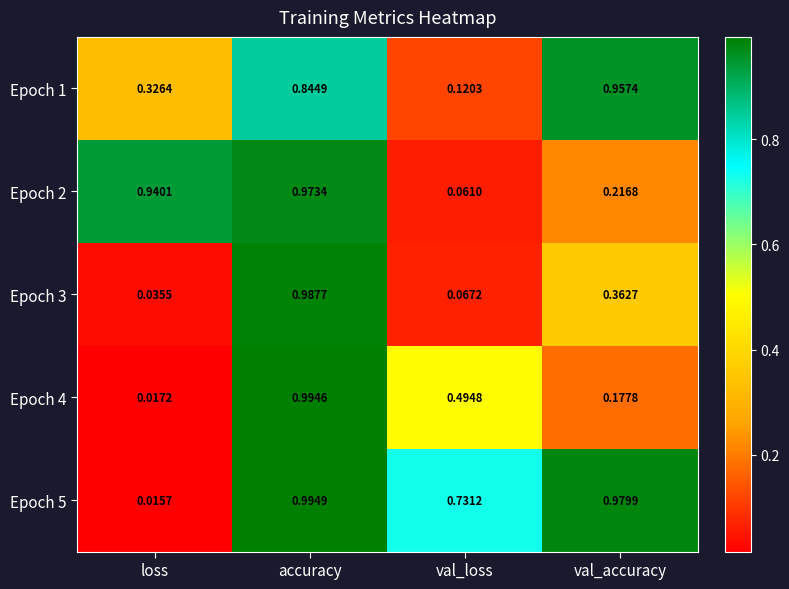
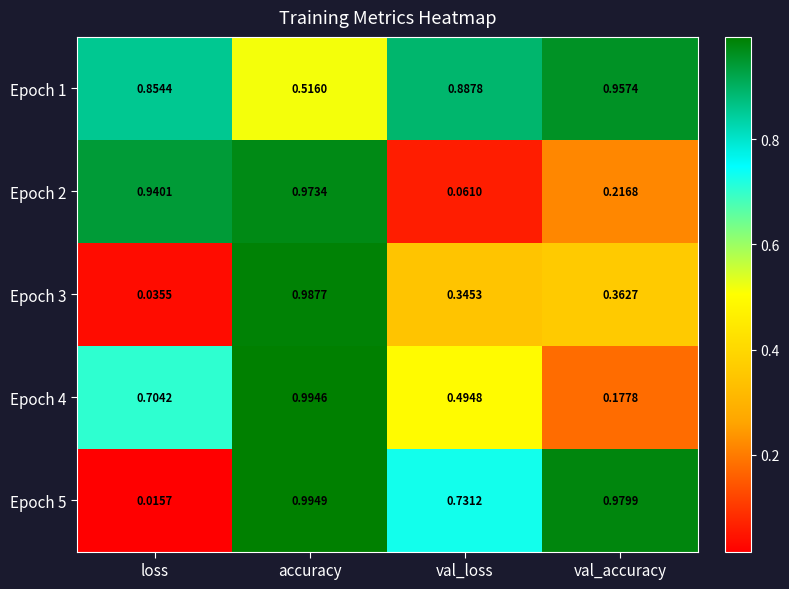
Epoch 1, loss: 0.3264 -> 0.8544
Epoch 1, accuracy: 0.8449 -> 0.5160
Epoch 1, val_loss: 0.1203 -> 0.8878
Epoch 3, val_loss: 0.0672 -> 0.3453
Epoch 4, loss: 0.0172 -> 0.7042
